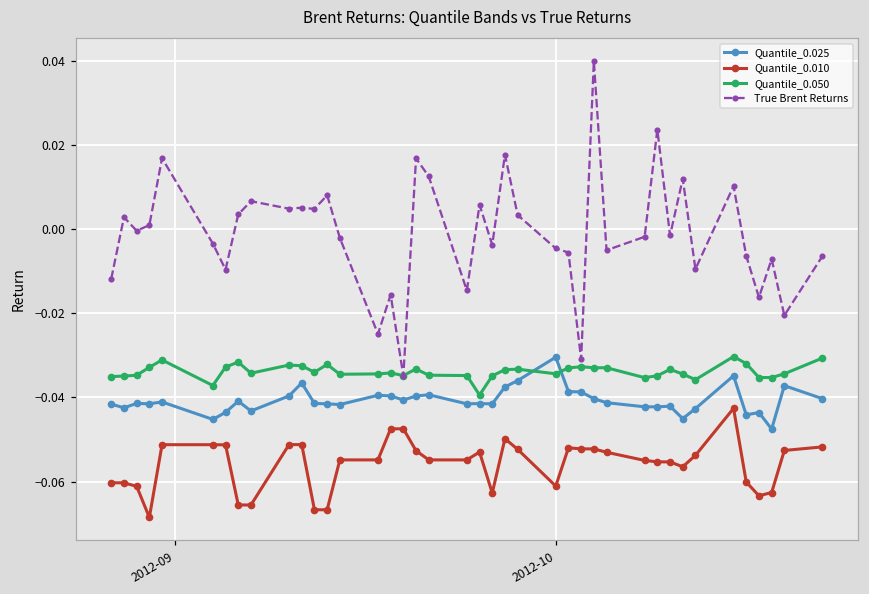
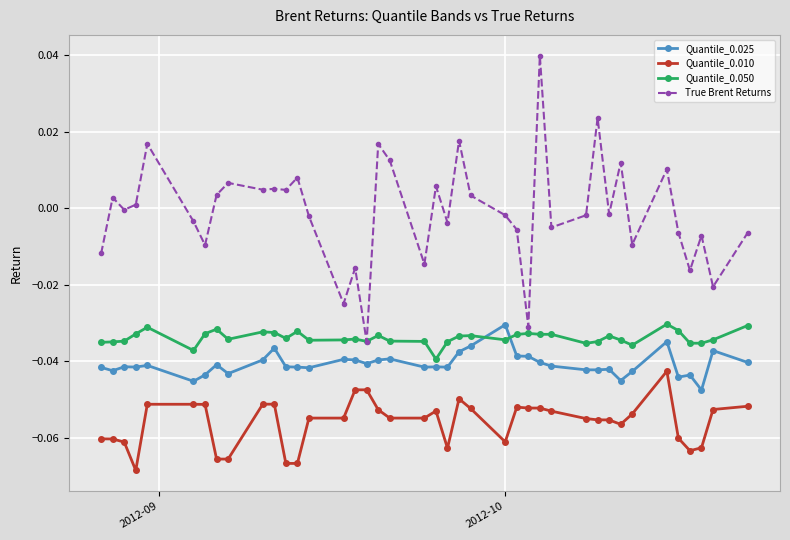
True Brent Returns, 2012-10: -0.005 -> -0.002
